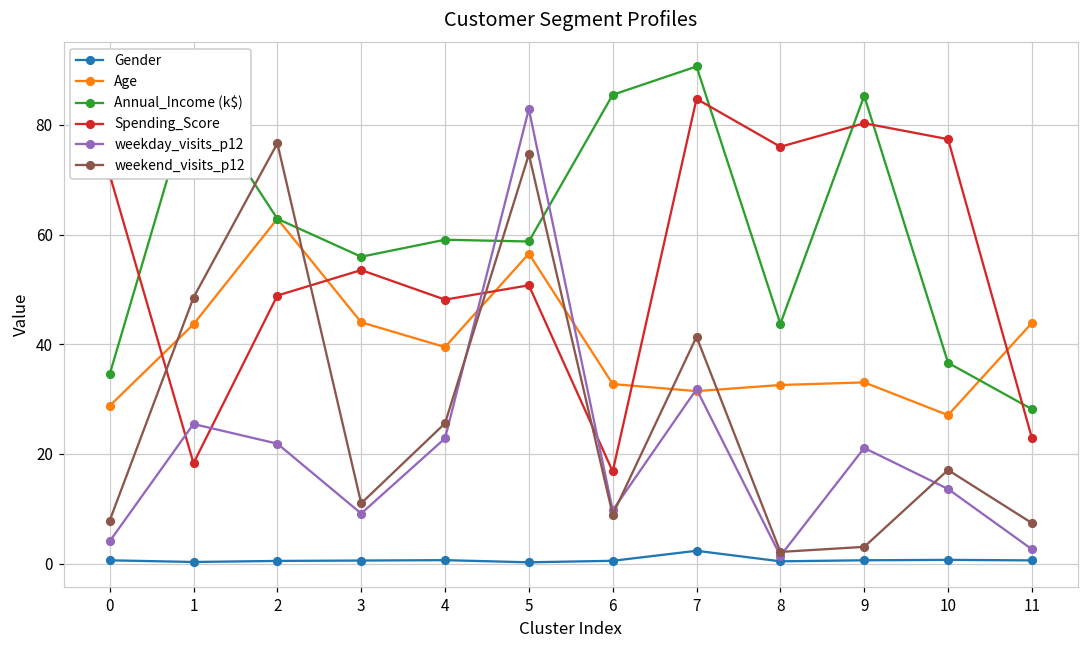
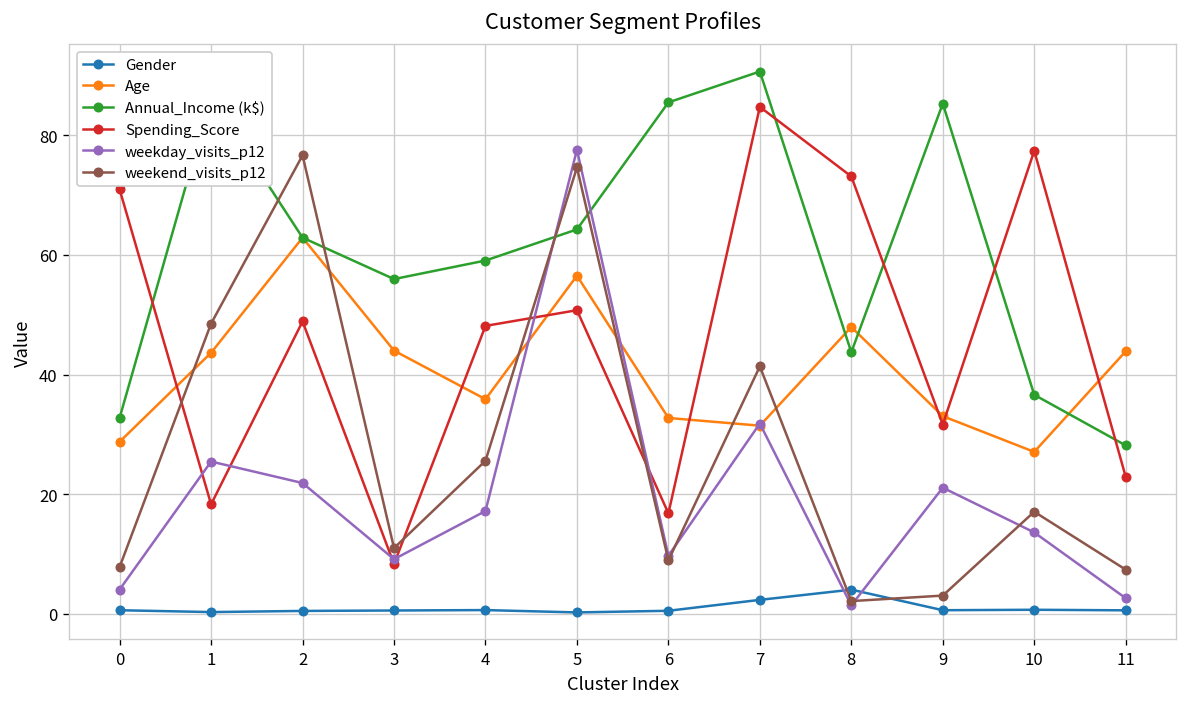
Annual_Income (k$), 0: 35 -> 33
Spending_Score, 3: 54 -> 8
Age, 4: 39 -> 36
weekday_visits_p12, 4: 23 -> 17
Annual_Income (k$), 5: 59 -> 64
weekday_visits_p12, 5: 83 -> 78
Gender, 8: 0 -> 4
Age, 8: 33 -> 48
Spending_Score, 8: 76 -> 73
Spending_Score, 9: 80 -> 32
